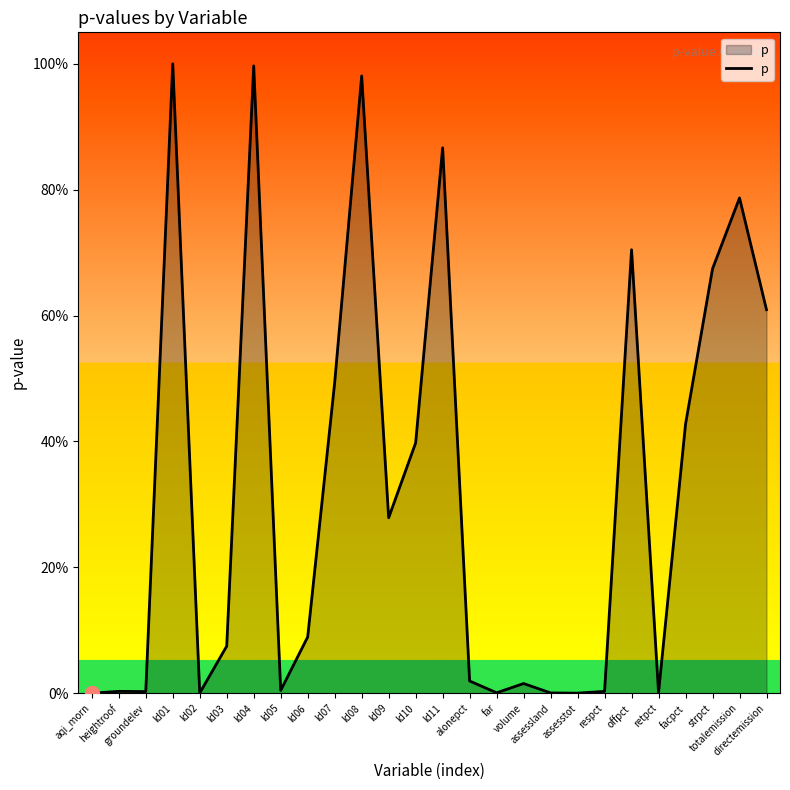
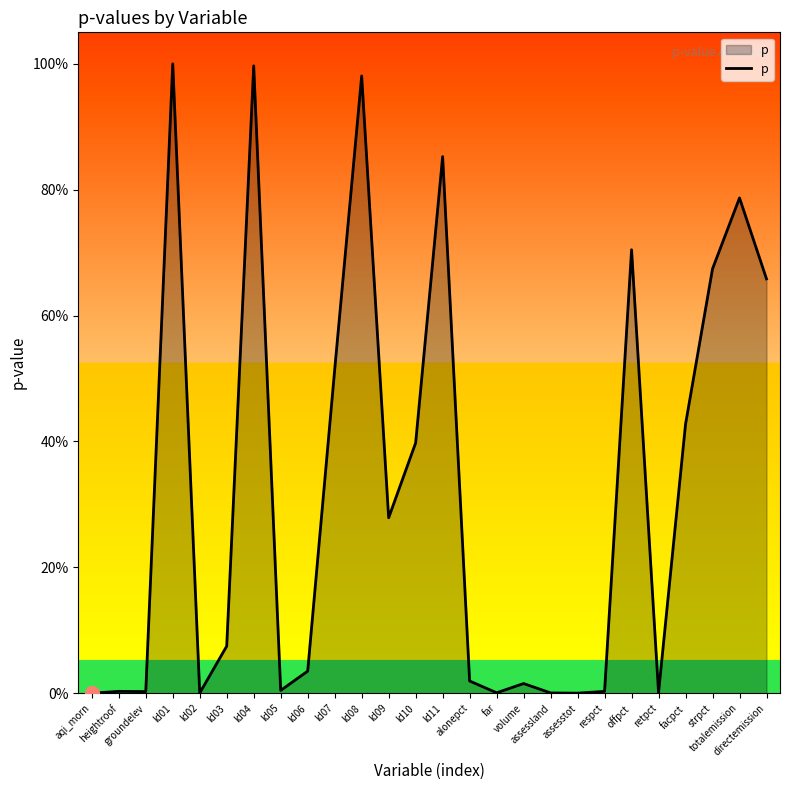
p, ld06: 9% -> 4%
p, ld07: 49% -> 51%
p, ld11: 87% -> 85%
p, directemission: 61% -> 66%
